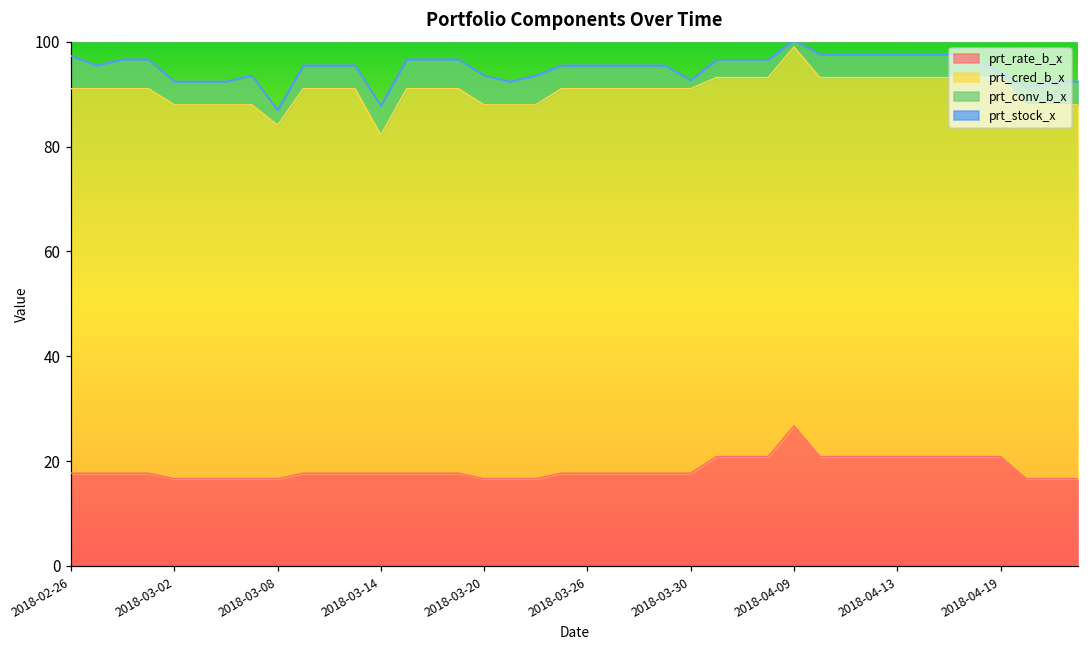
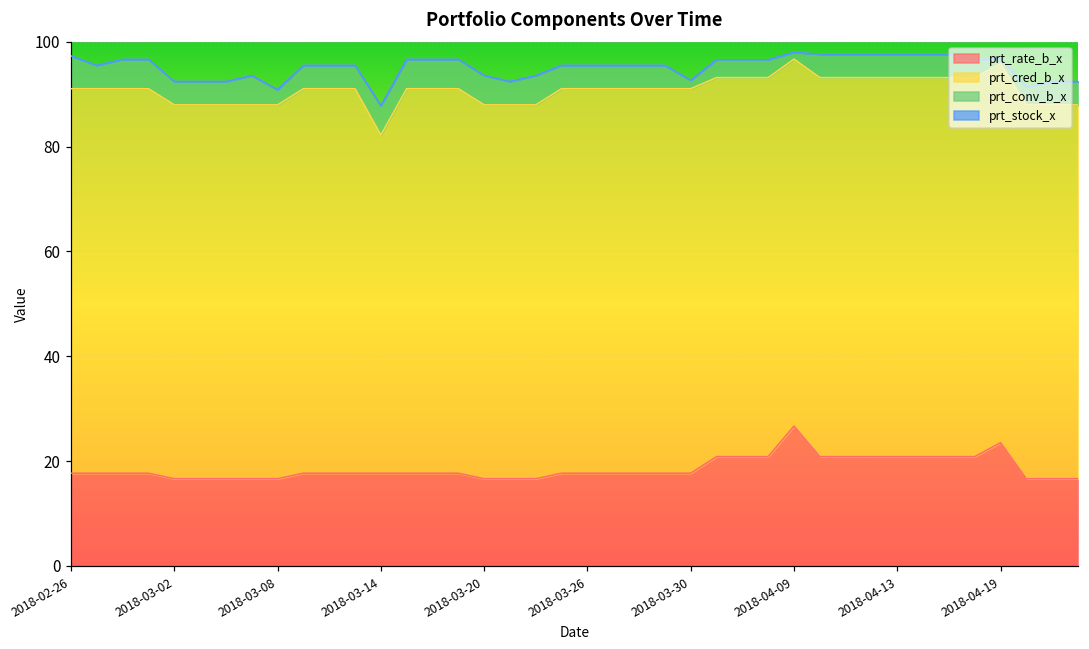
prt_cred_b_x, 2018-03-08: 67 -> 71
prt_cred_b_x, 2018-04-09: 72 -> 70
prt_rate_b_x, 2018-04-19: 21 -> 24
